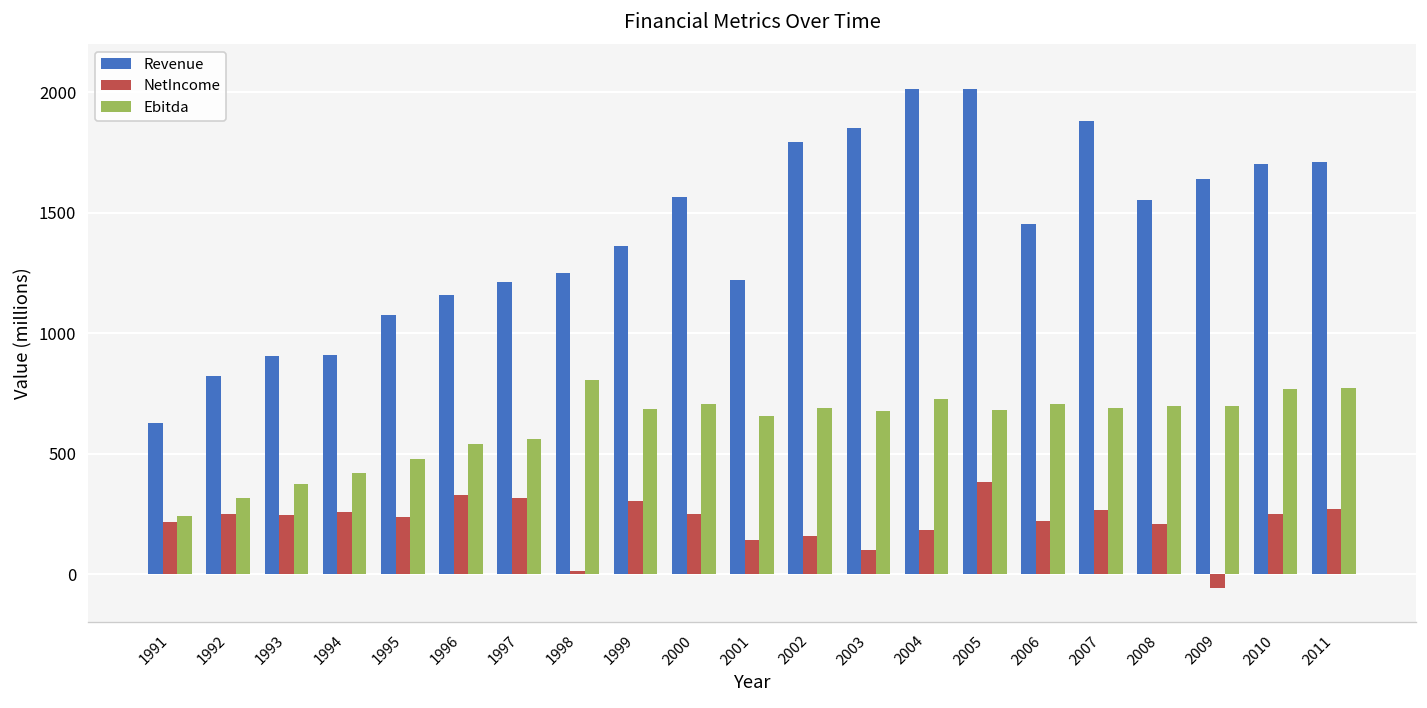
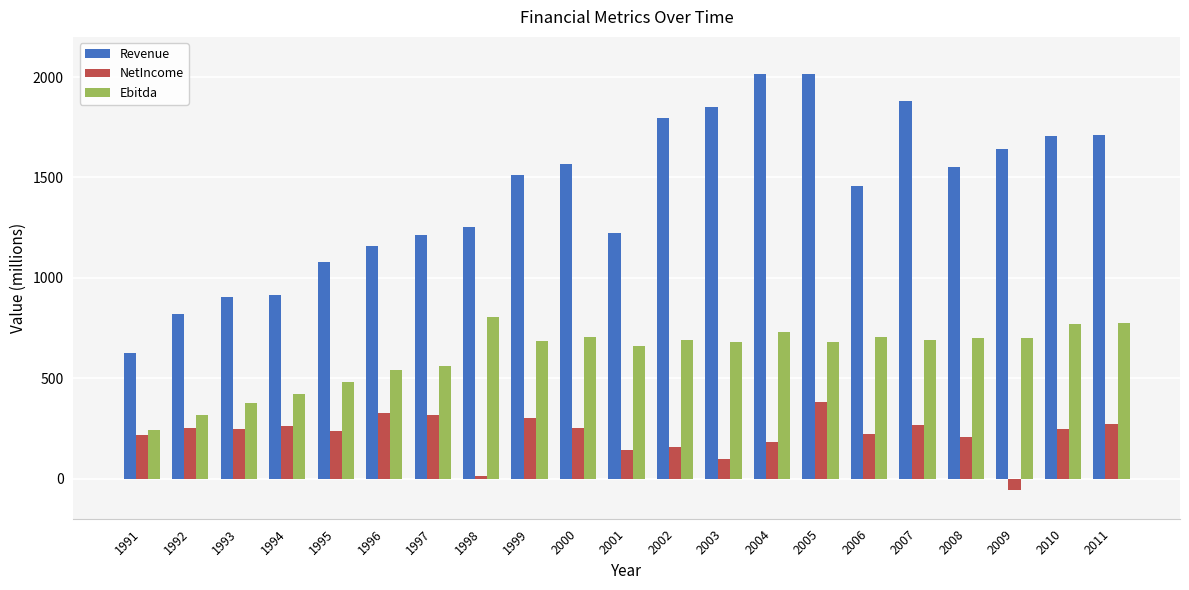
Revenue, 1999: 1360 -> 1510
